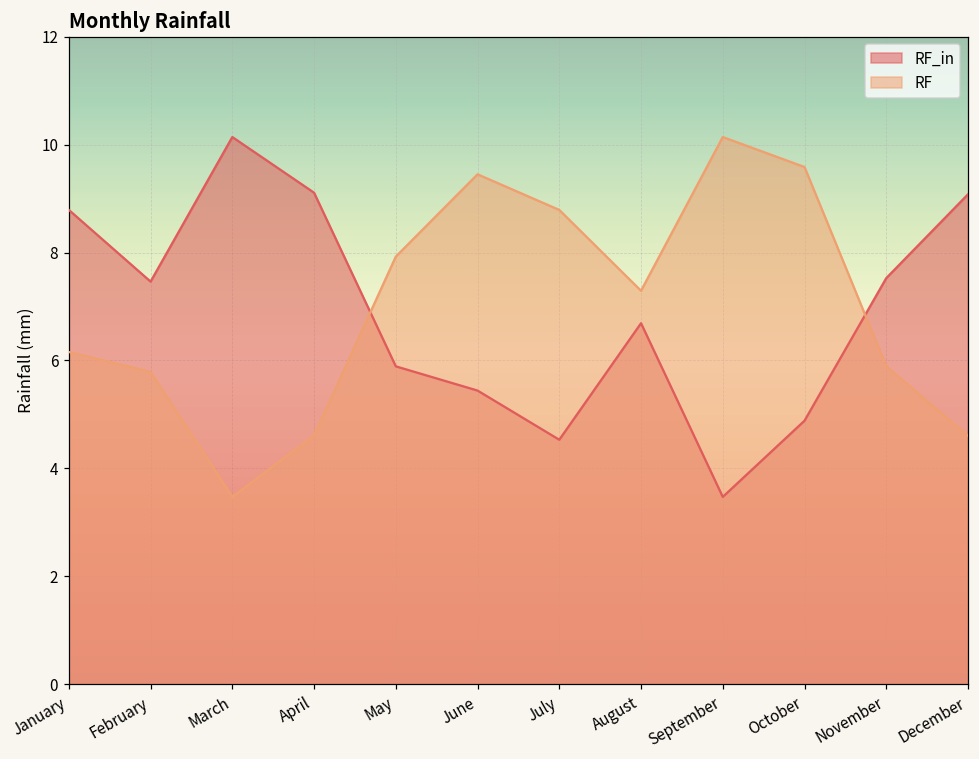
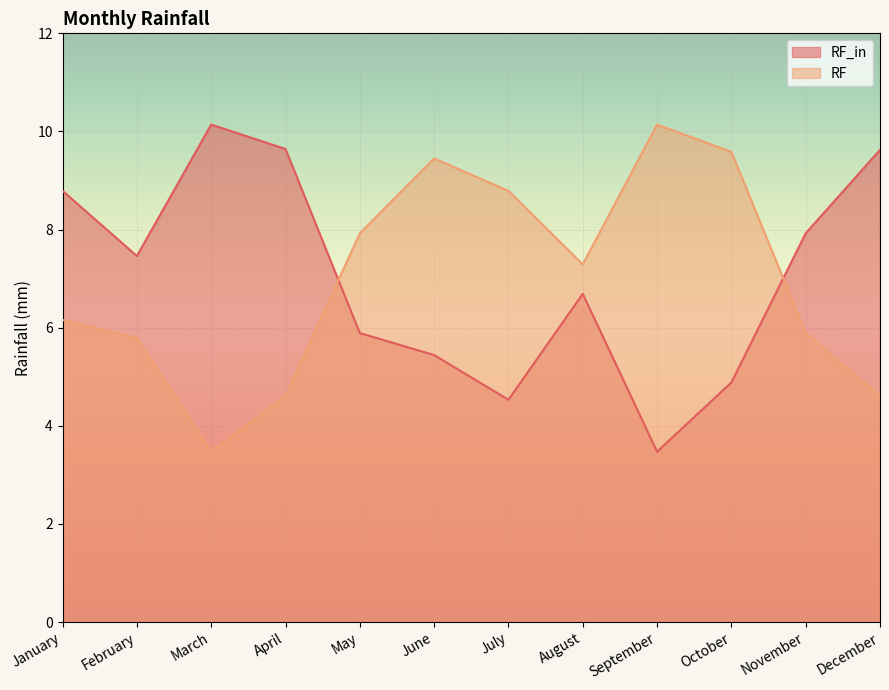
RF_in, April: 9.1 -> 9.6
RF_in, November: 7.5 -> 7.9
RF_in, December: 9.1 -> 9.6
